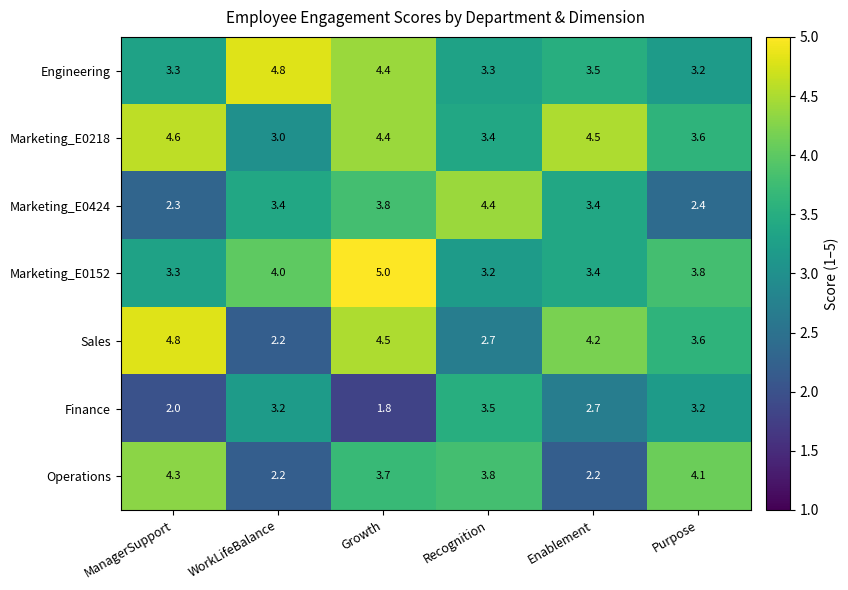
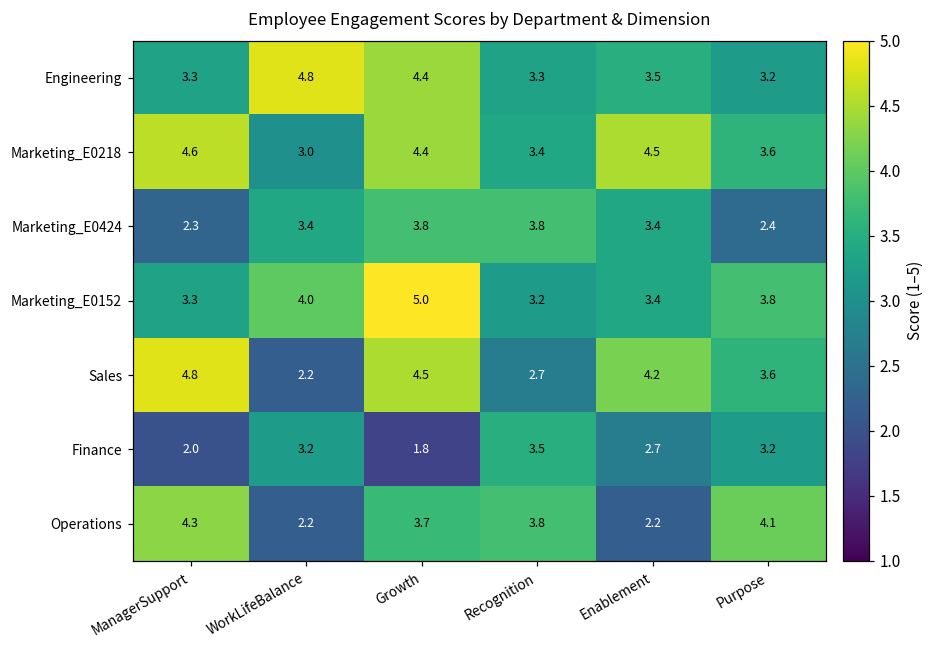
Marketing_E0424, Recognition: 4.4 -> 3.8
